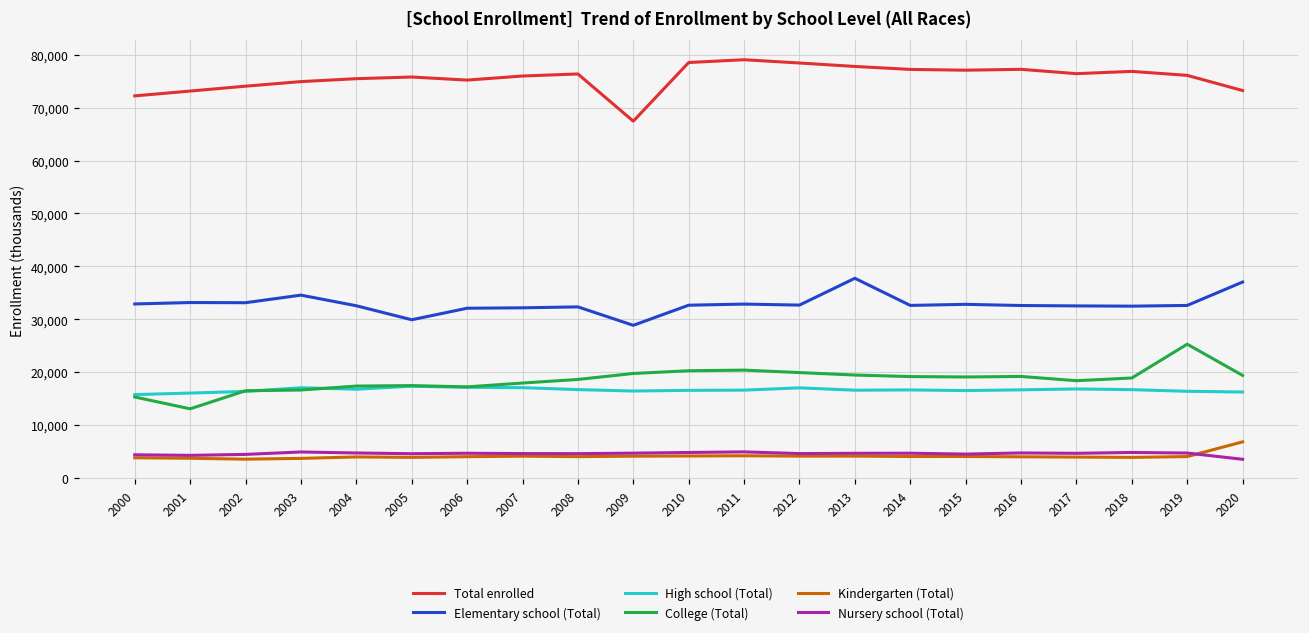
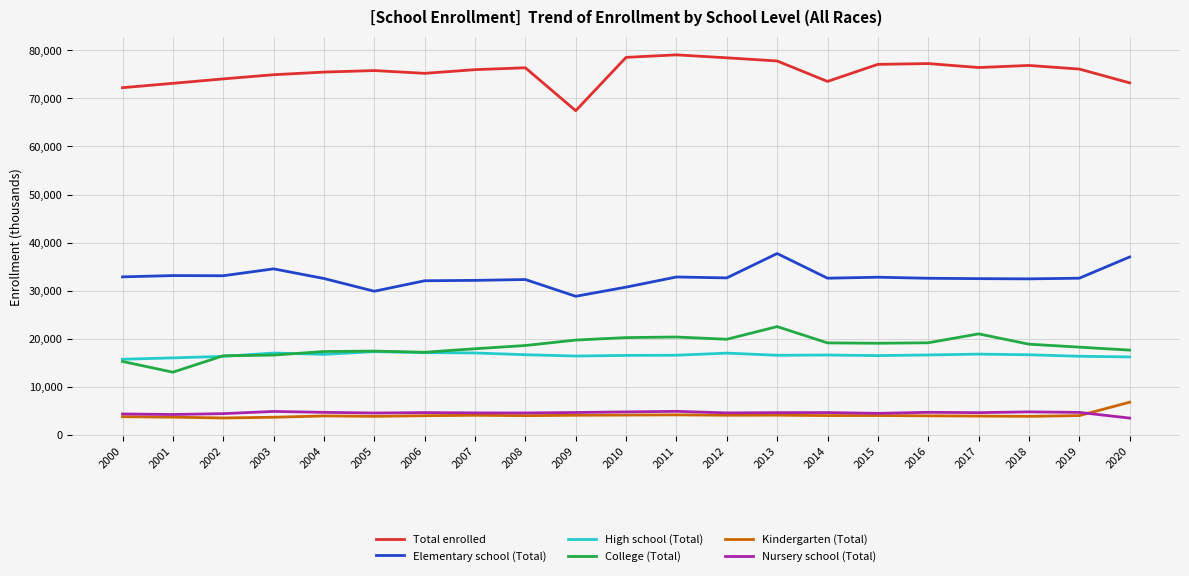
Elementary school (Total), 2010: 33,000 -> 31,000
College (Total), 2013: 19,000 -> 23,000
Total enrolled, 2014: 77,000 -> 74,000
College (Total), 2017: 18,000 -> 21,000
College (Total), 2019: 25,000 -> 18,000
College (Total), 2020: 19,000 -> 18,000
